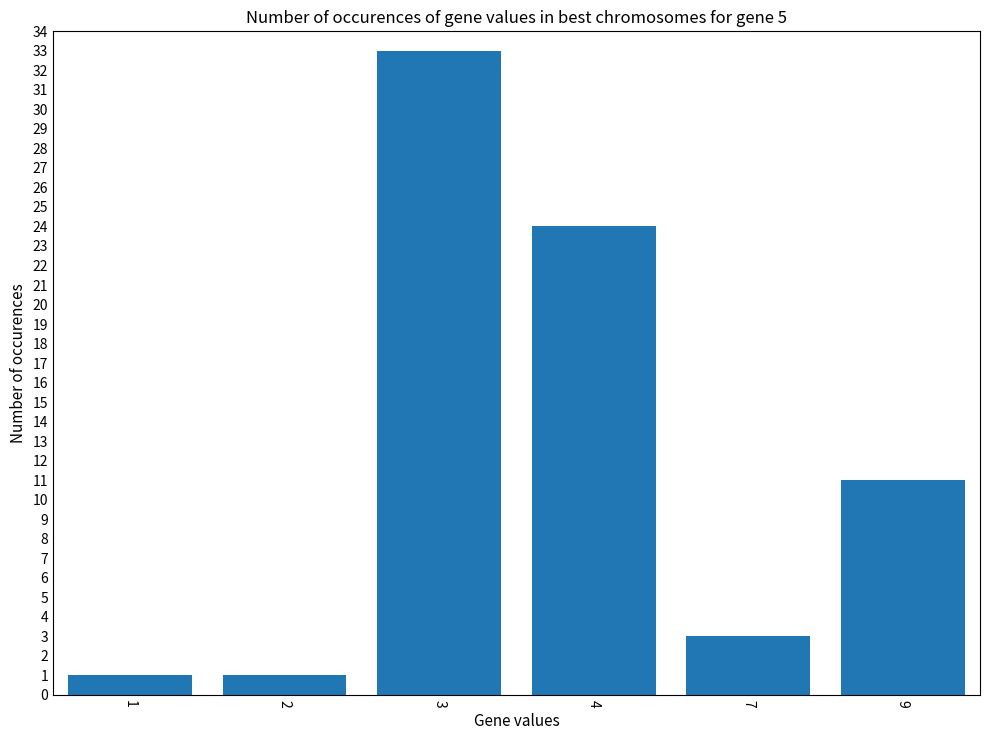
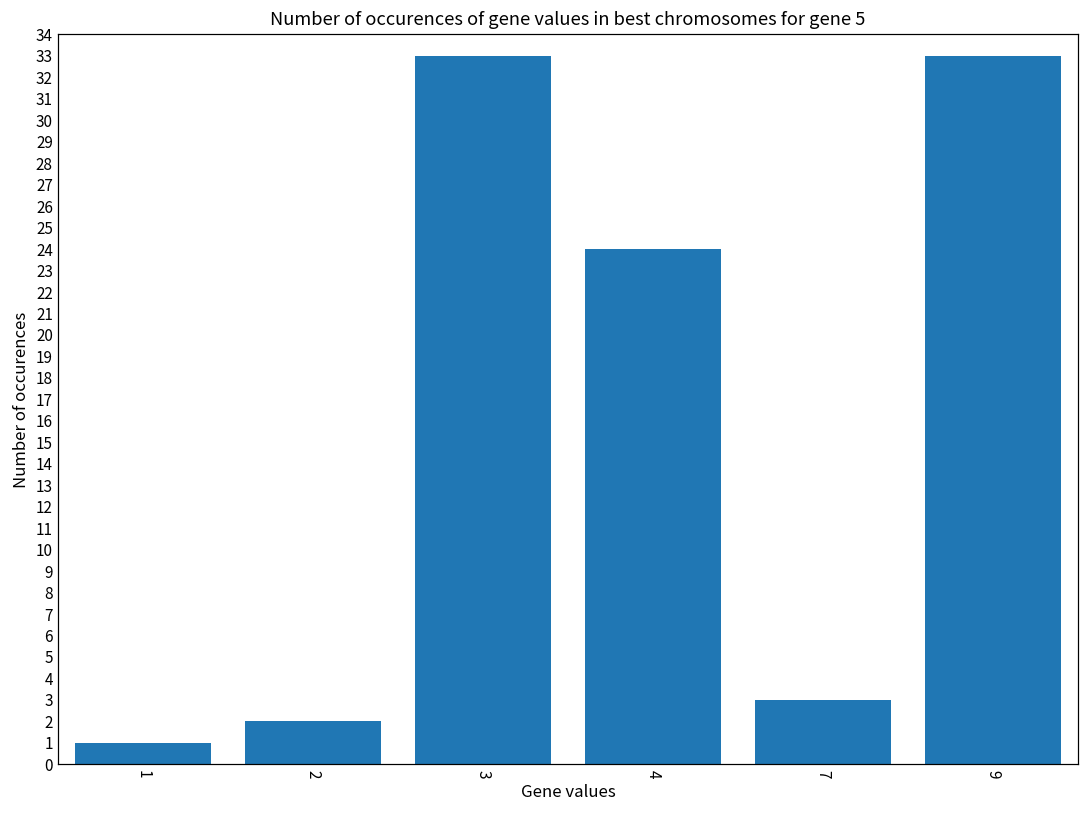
2: 1 -> 2
9: 11 -> 33
